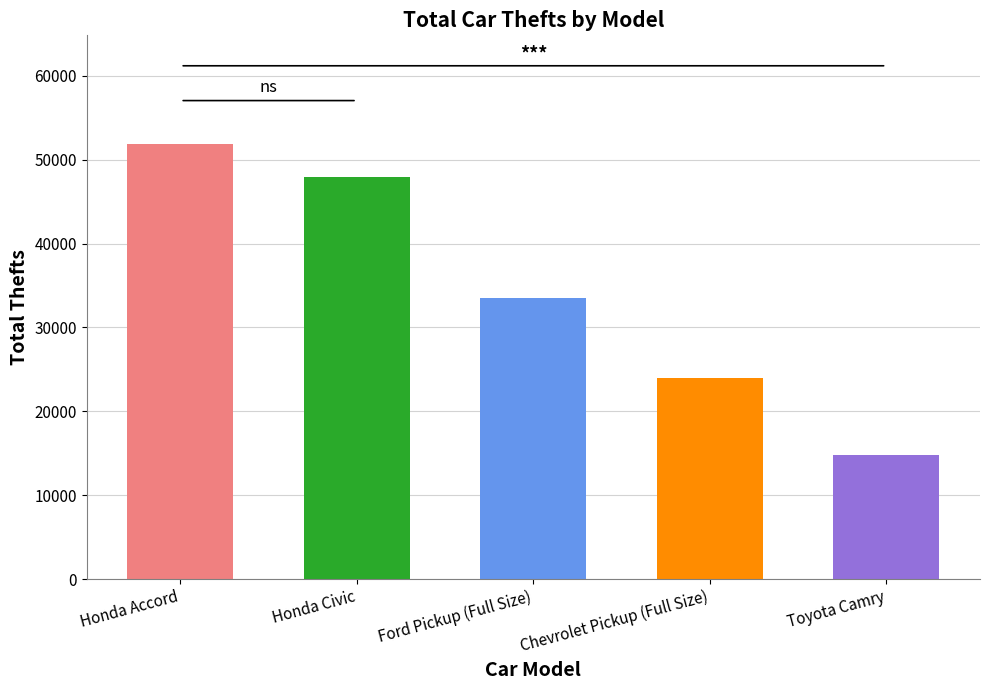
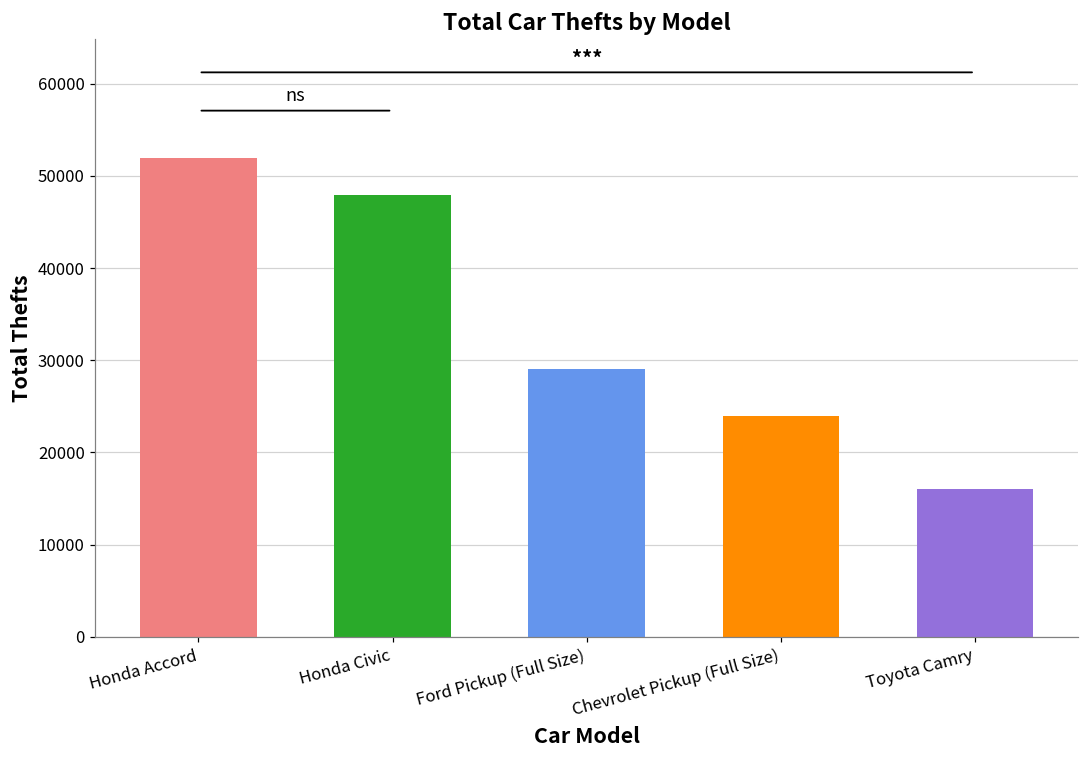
Ford Pickup (Full Size): 34000 -> 29000
Toyota Camry: 15000 -> 16000
